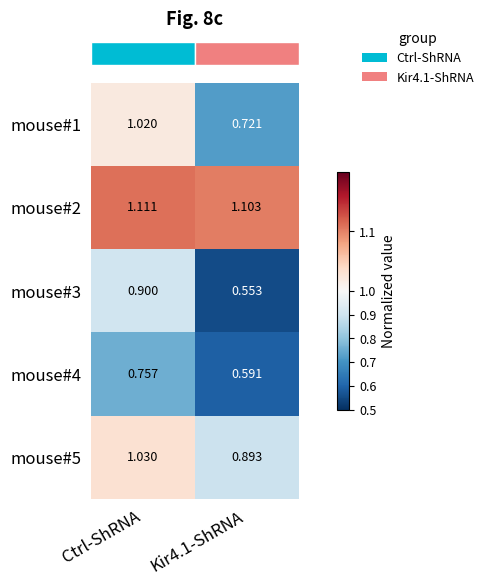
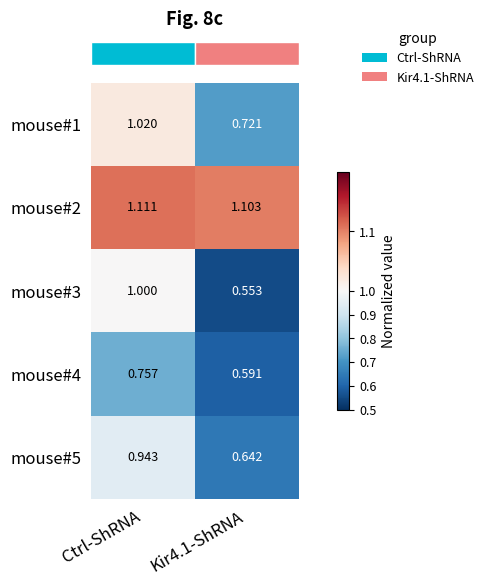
mouse#3, Ctrl-ShRNA: 0.900 -> 1.000
mouse#5, Ctrl-ShRNA: 1.030 -> 0.943
mouse#5, Kir4.1-ShRNA: 0.893 -> 0.642
